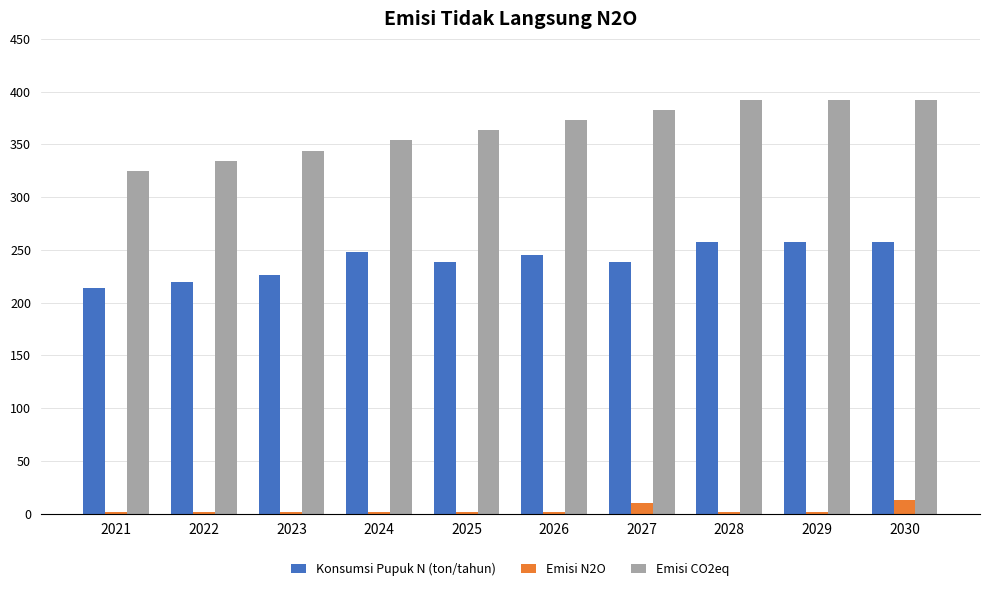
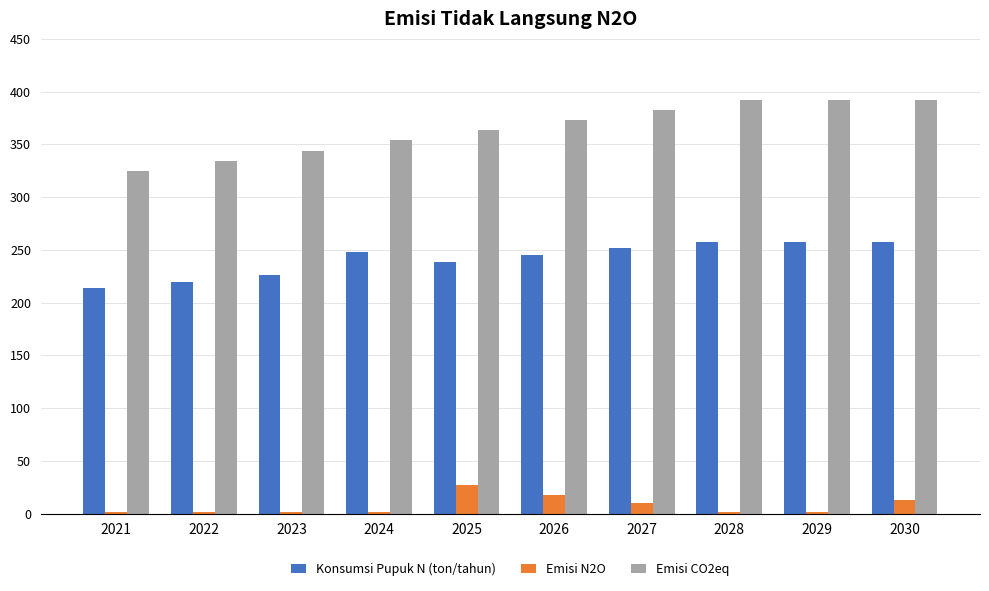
Emisi N2O, 2025: 1 -> 27
Emisi N2O, 2026: 1 -> 17
Konsumsi Pupuk N (ton/tahun), 2027: 238 -> 251
